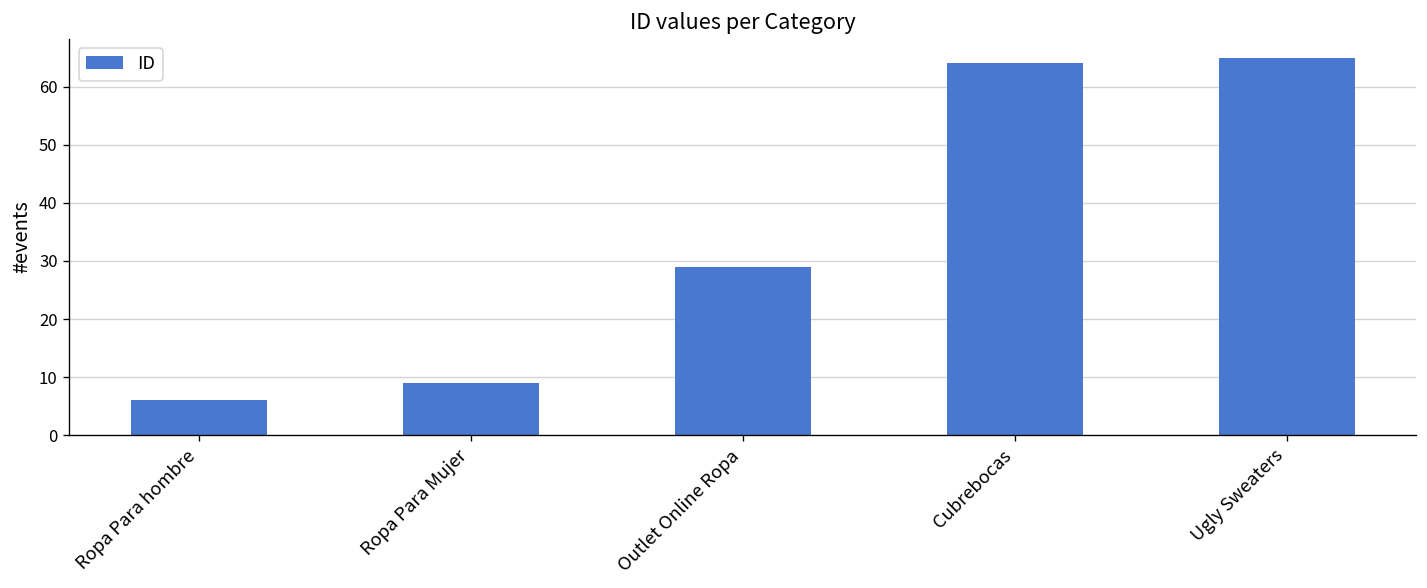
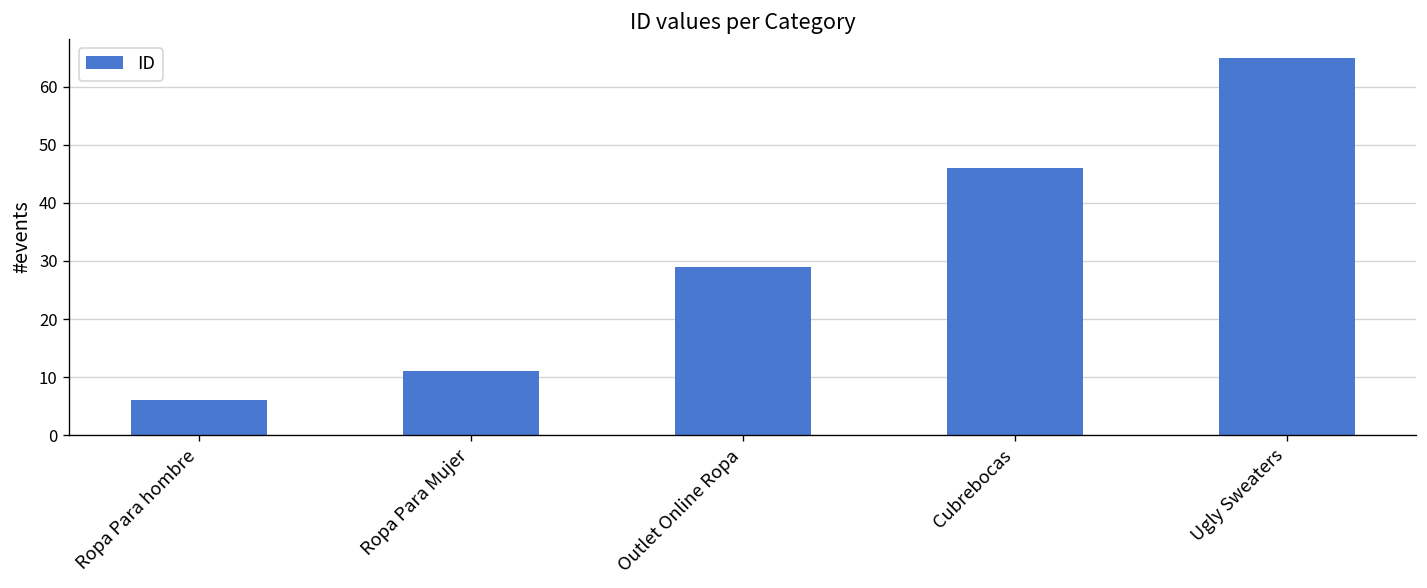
Ropa Para Mujer: 9 -> 11
Cubrebocas: 64 -> 46
